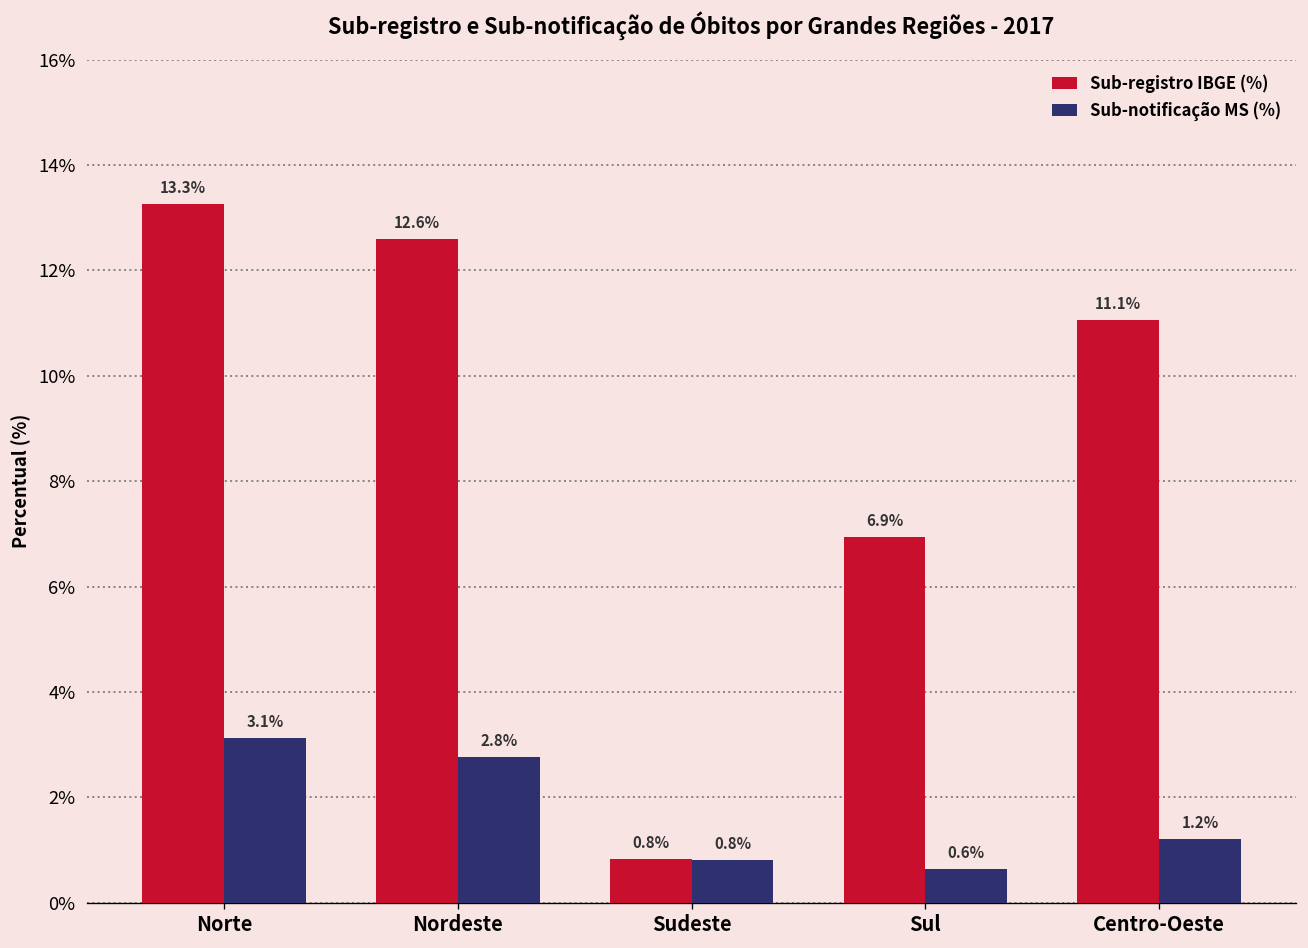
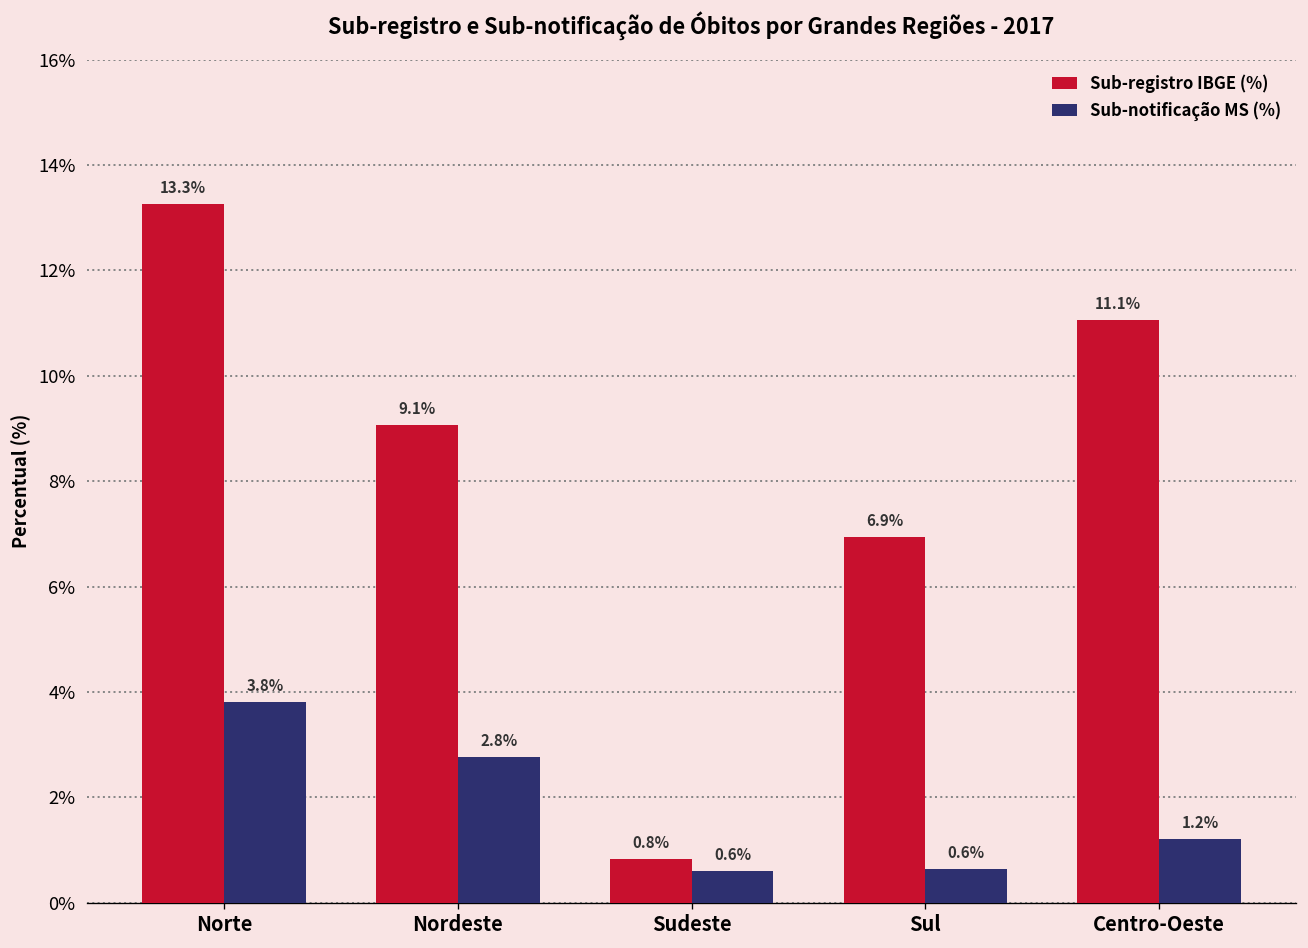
Sub-notificação MS (%), Norte: 3.1% -> 3.8%
Sub-registro IBGE (%), Nordeste: 12.6% -> 9.1%
Sub-notificação MS (%), Sudeste: 0.8% -> 0.6%
